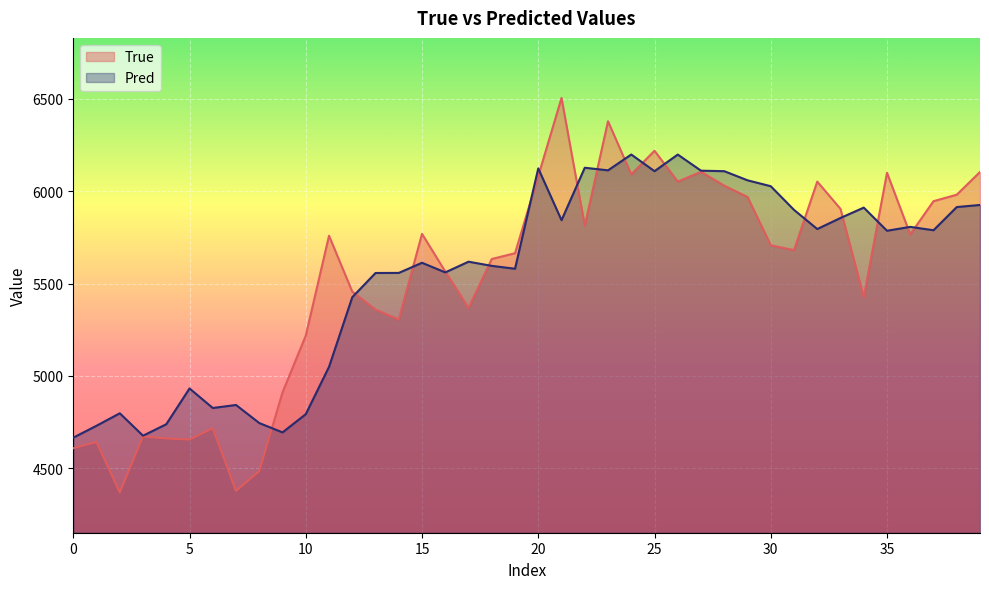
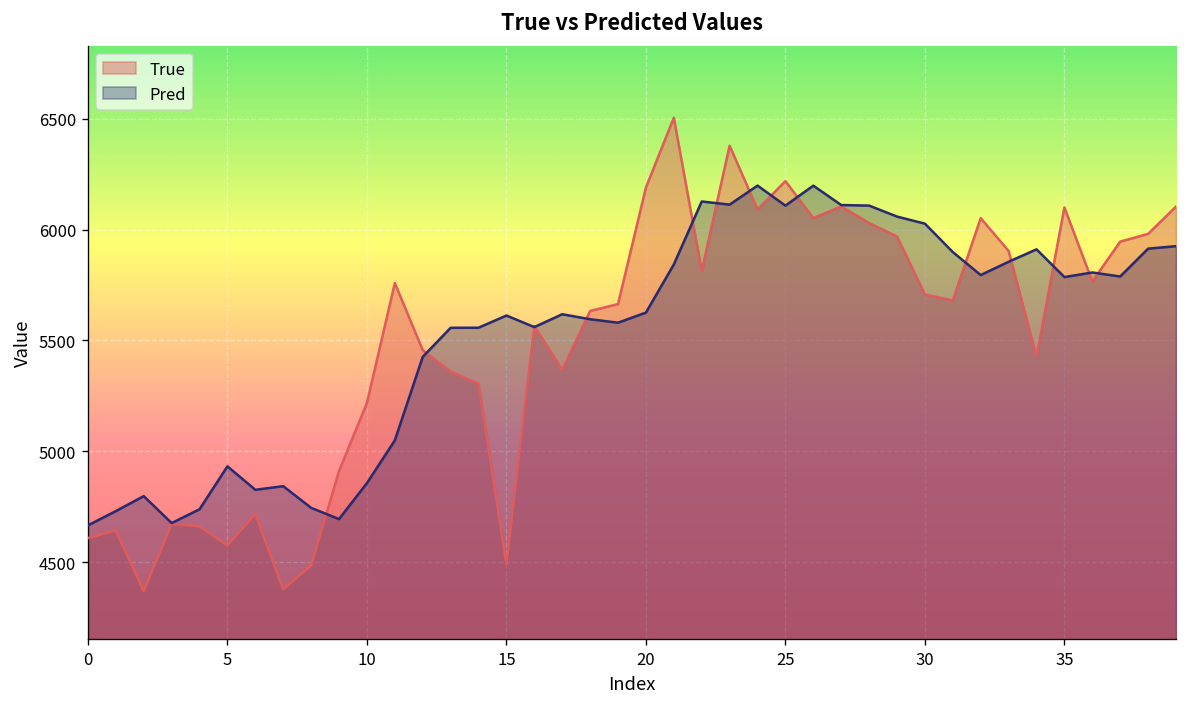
True, 5: 4660 -> 4580
Pred, 10: 4790 -> 4860
True, 15: 5770 -> 4490
True, 20: 6080 -> 6190
Pred, 20: 6120 -> 5630
